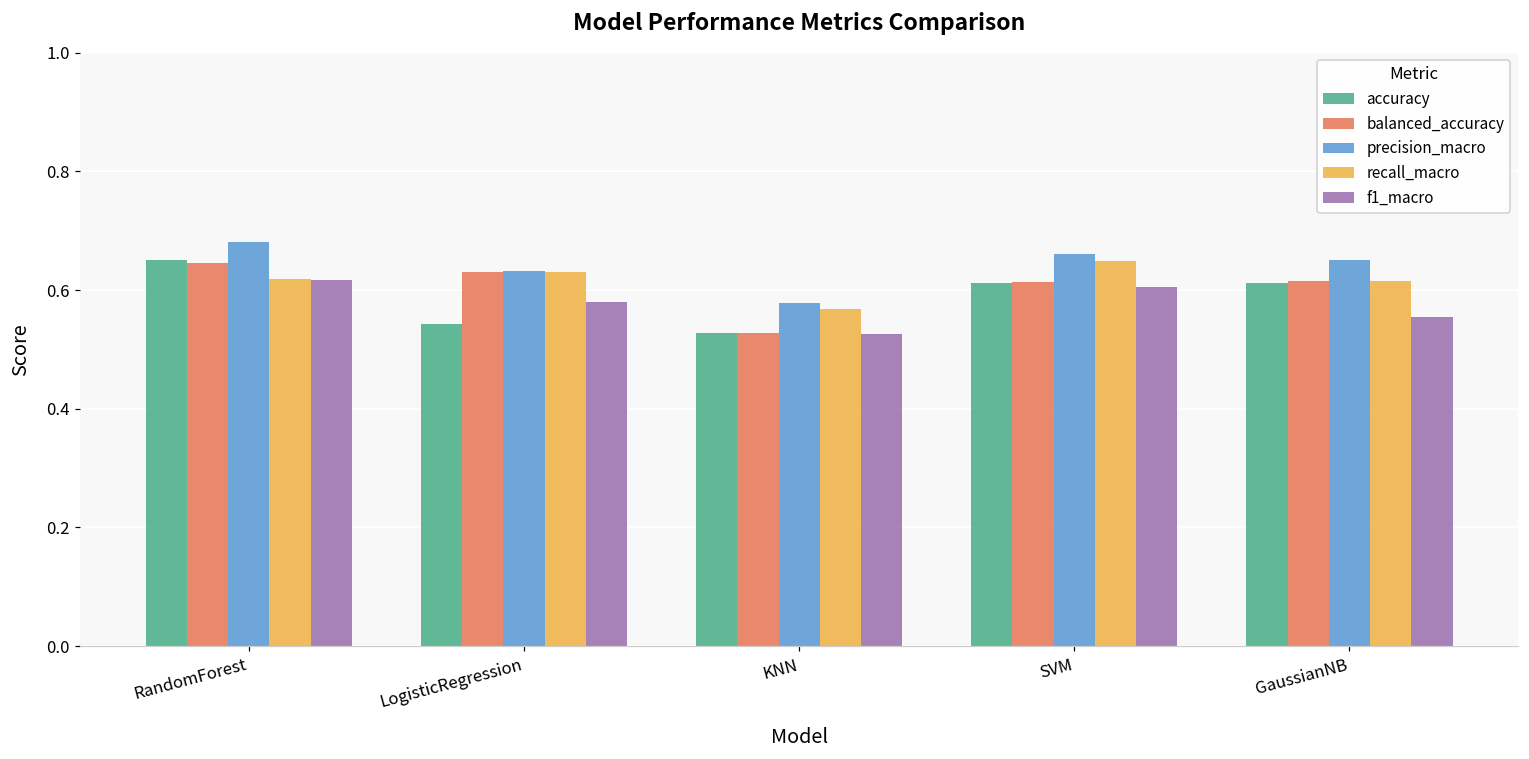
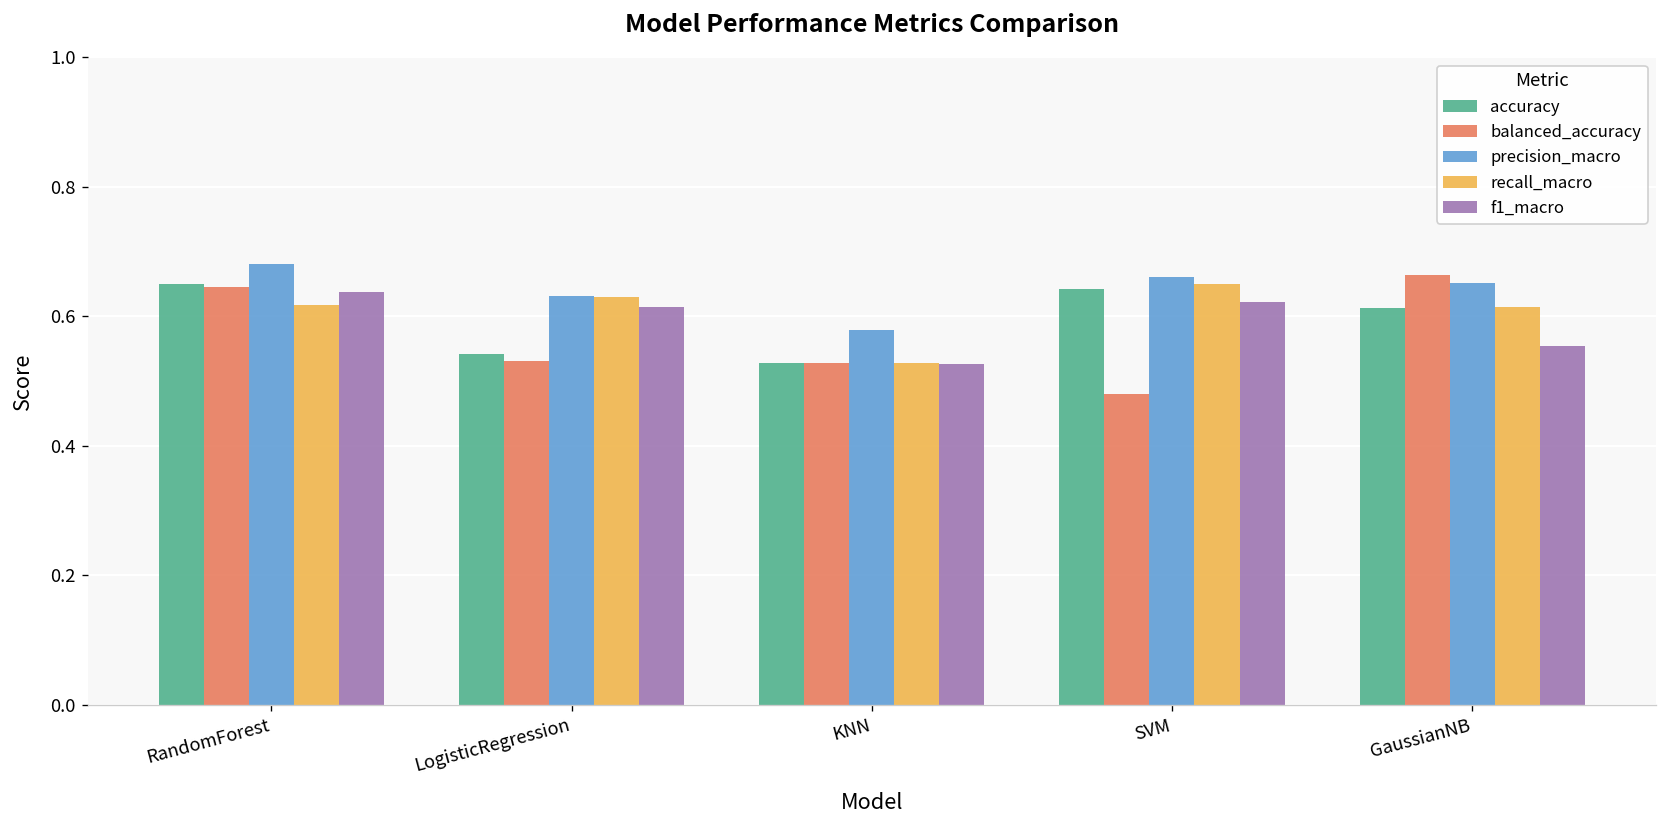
f1_macro, RandomForest: 0.62 -> 0.64
balanced_accuracy, LogisticRegression: 0.63 -> 0.53
f1_macro, LogisticRegression: 0.58 -> 0.61
recall_macro, KNN: 0.57 -> 0.53
accuracy, SVM: 0.61 -> 0.64
balanced_accuracy, SVM: 0.61 -> 0.48
f1_macro, SVM: 0.60 -> 0.62
balanced_accuracy, GaussianNB: 0.61 -> 0.66
